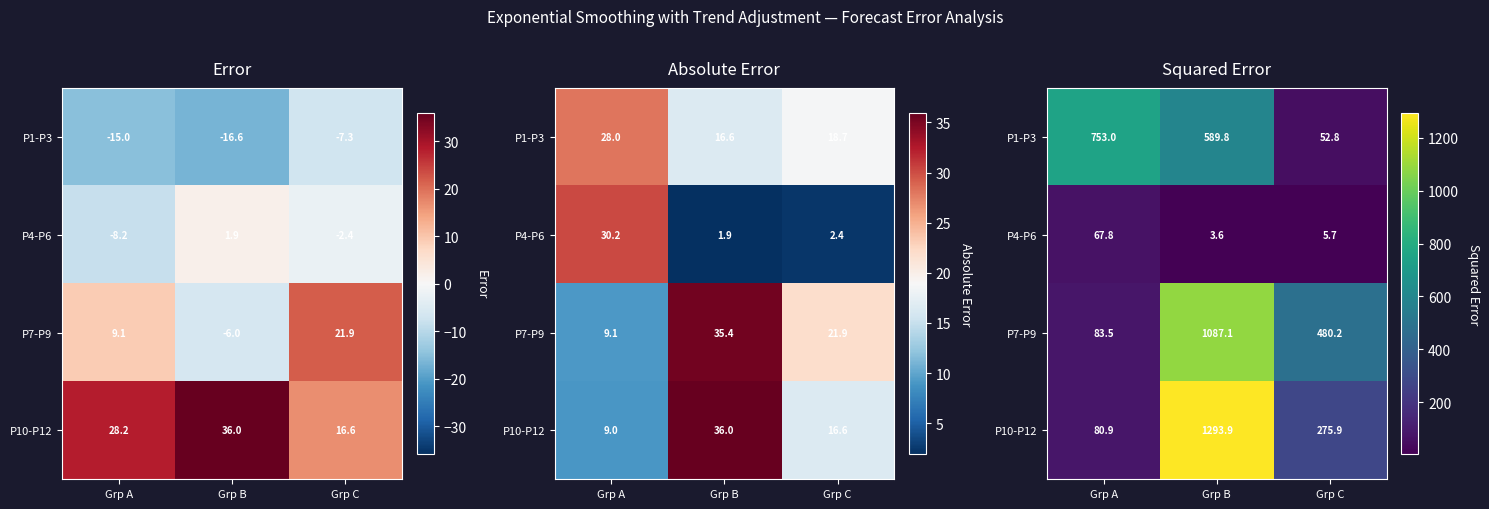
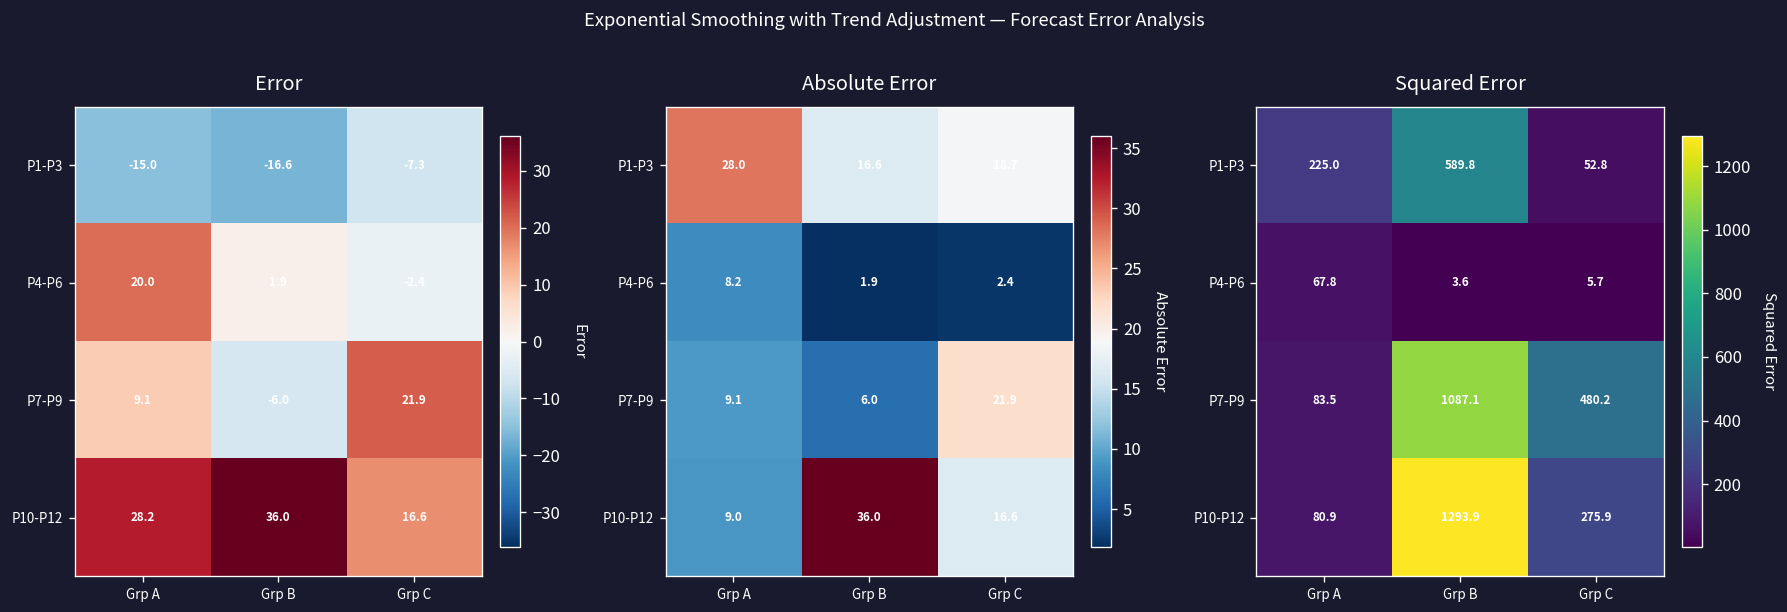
Error, P4-P6, Grp A: -8.2 -> 20.0
Absolute Error, P4-P6, Grp A: 30.2 -> 8.2
Absolute Error, P7-P9, Grp B: 35.4 -> 6.0
Squared Error, P1-P3, Grp A: 753.0 -> 225.0
